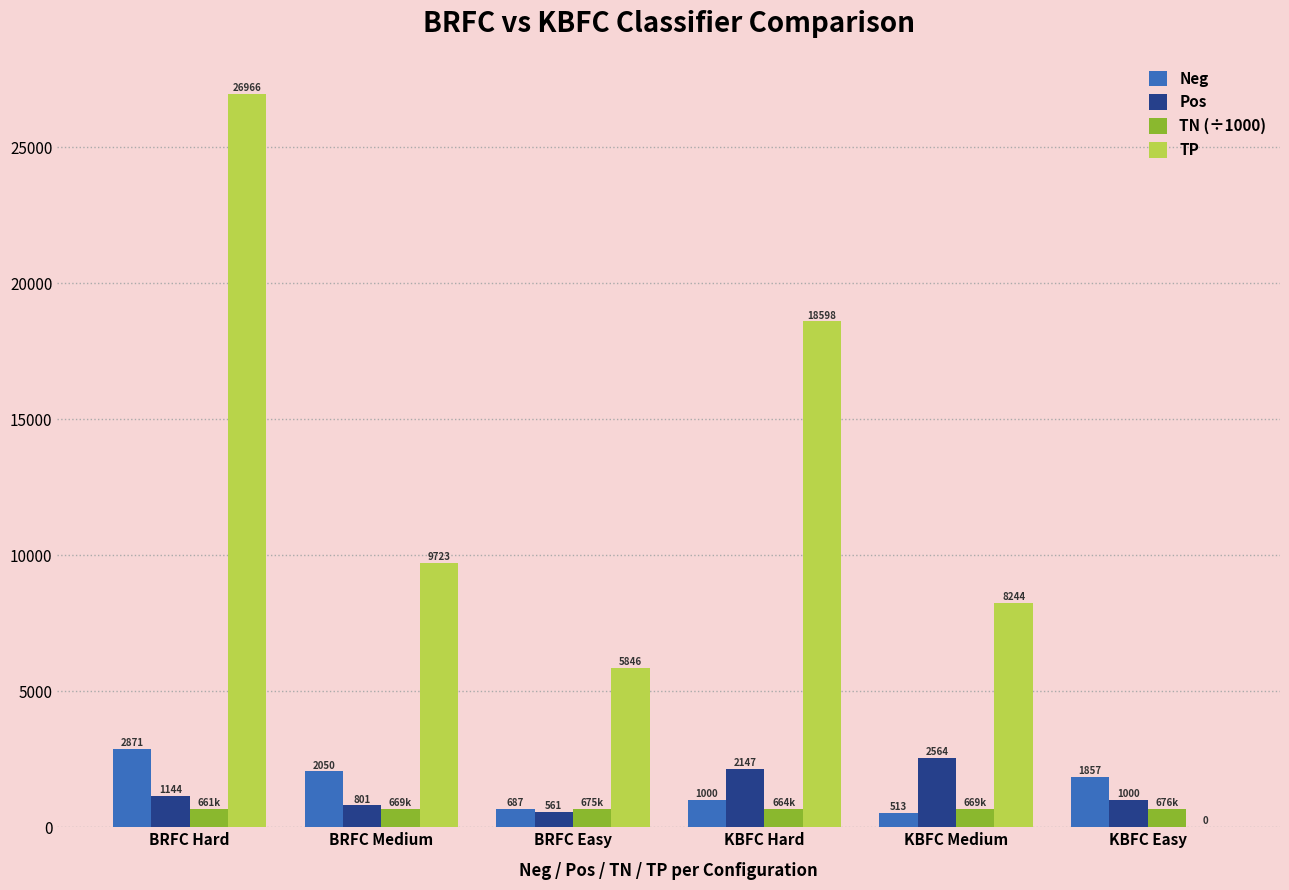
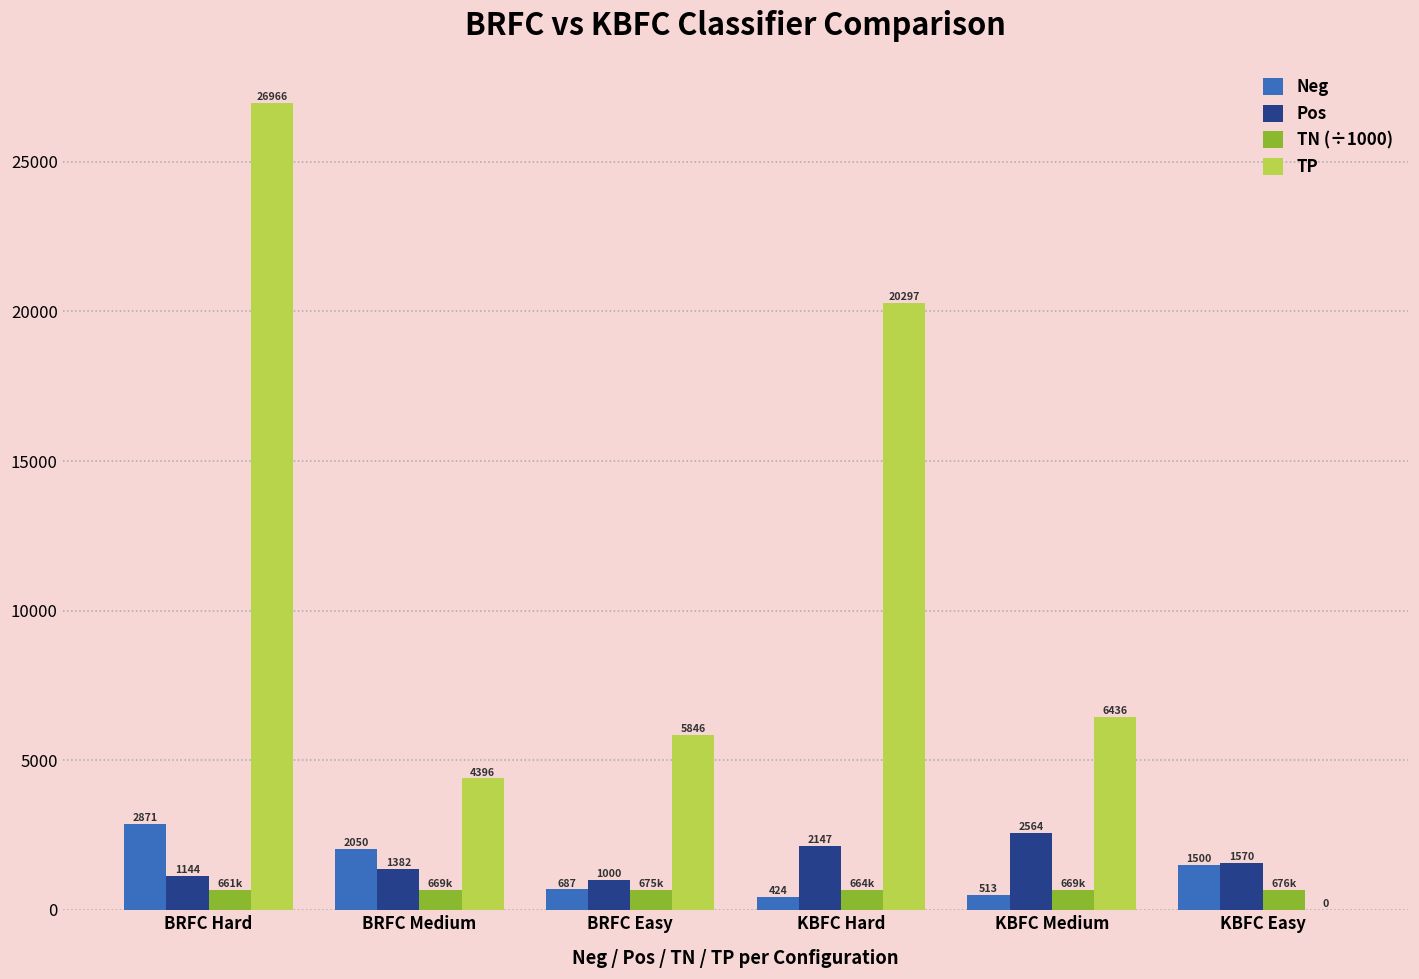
Pos, BRFC Medium: 801 -> 1382
TP, BRFC Medium: 9723 -> 4396
Pos, BRFC Easy: 561 -> 1000
Neg, KBFC Hard: 1000 -> 424
TP, KBFC Hard: 18598 -> 20297
TP, KBFC Medium: 8244 -> 6436
Neg, KBFC Easy: 1857 -> 1500
Pos, KBFC Easy: 1000 -> 1570
